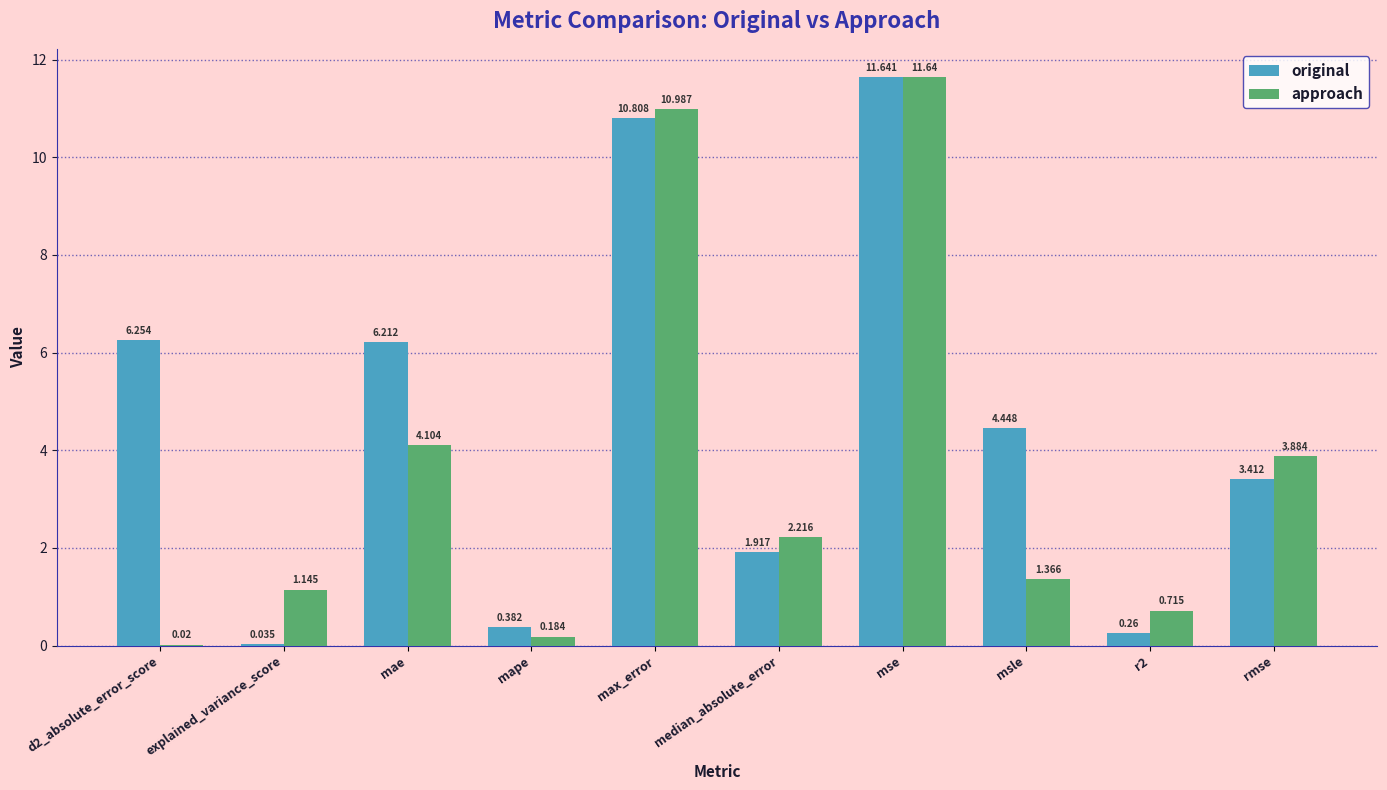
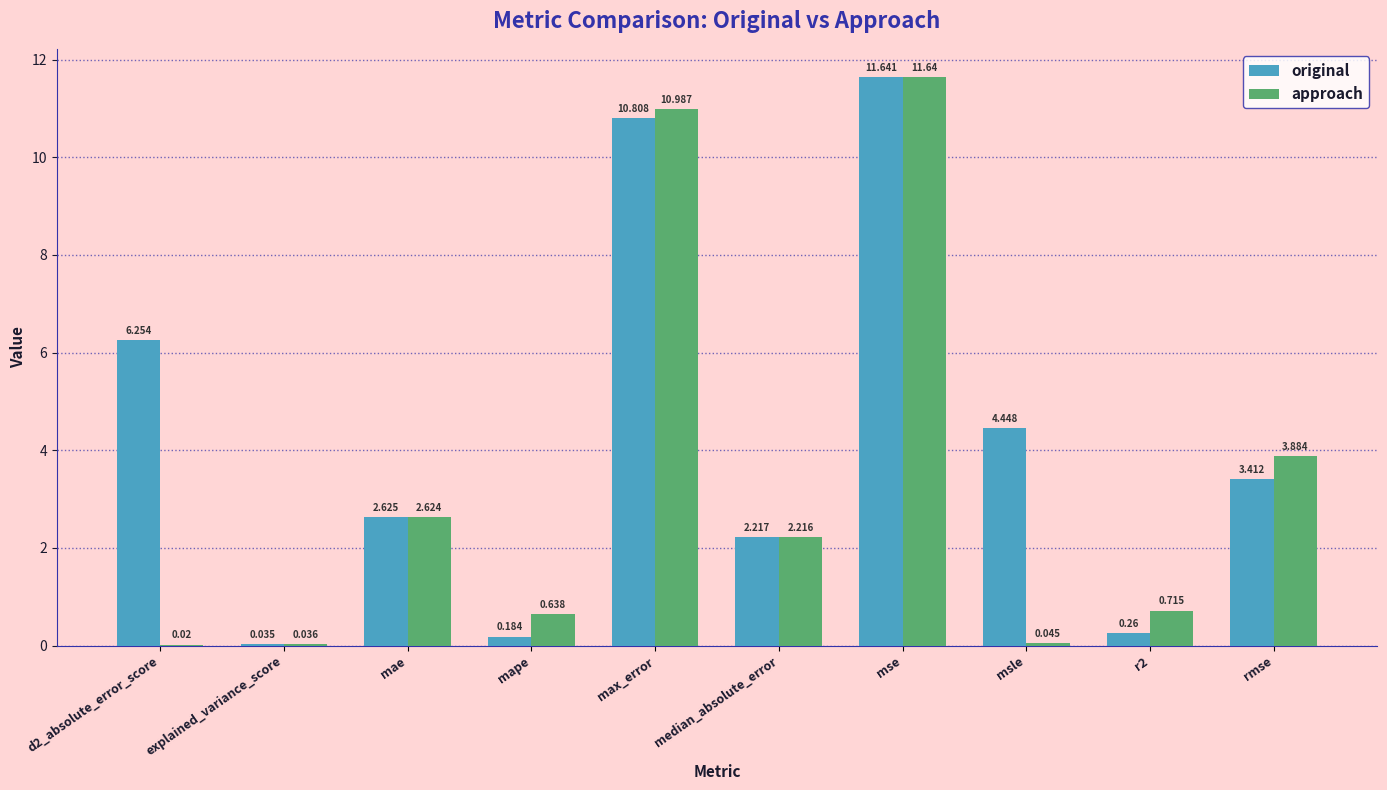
approach, explained_variance_score: 1.145 -> 0.036
original, mae: 6.212 -> 2.625
approach, mae: 4.104 -> 2.624
original, mape: 0.382 -> 0.184
approach, mape: 0.184 -> 0.638
original, median_absolute_error: 1.917 -> 2.217
approach, msle: 1.366 -> 0.045
